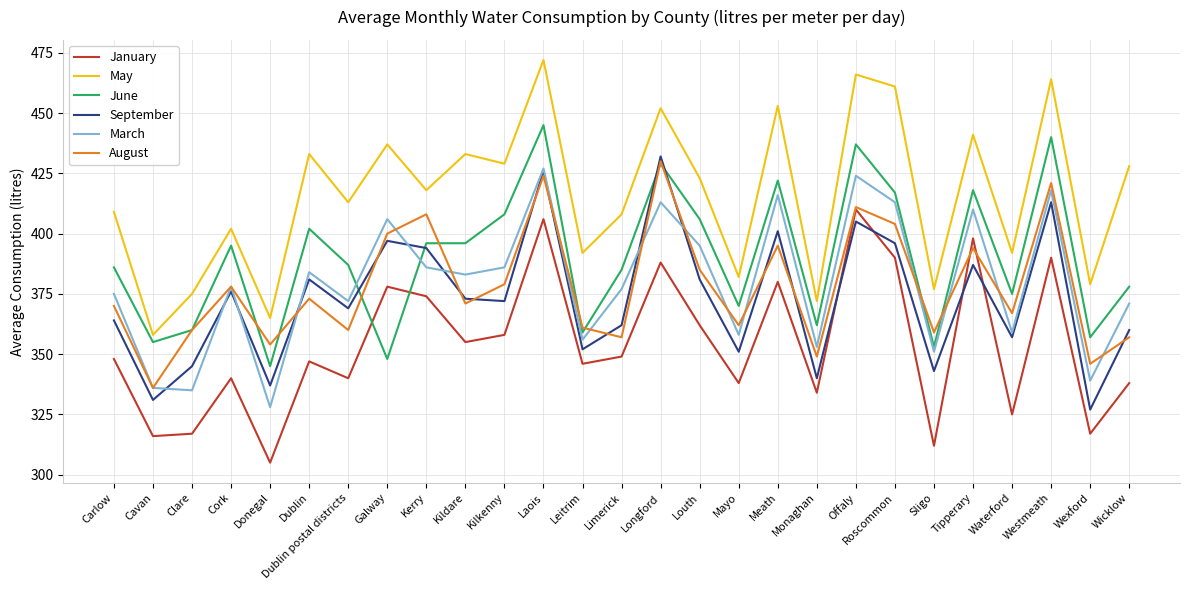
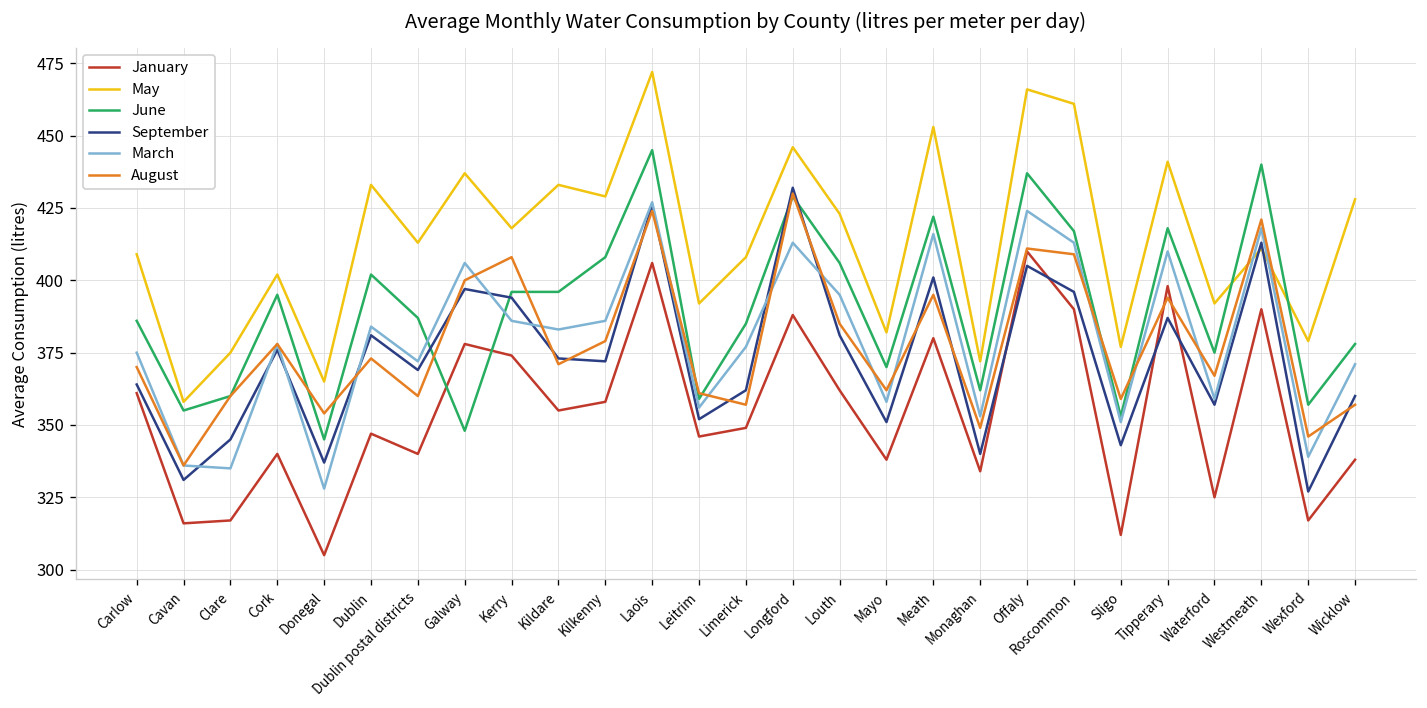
January, Carlow: 348 -> 361
May, Longford: 452 -> 446
August, Roscommon: 404 -> 409
May, Westmeath: 464 -> 411
